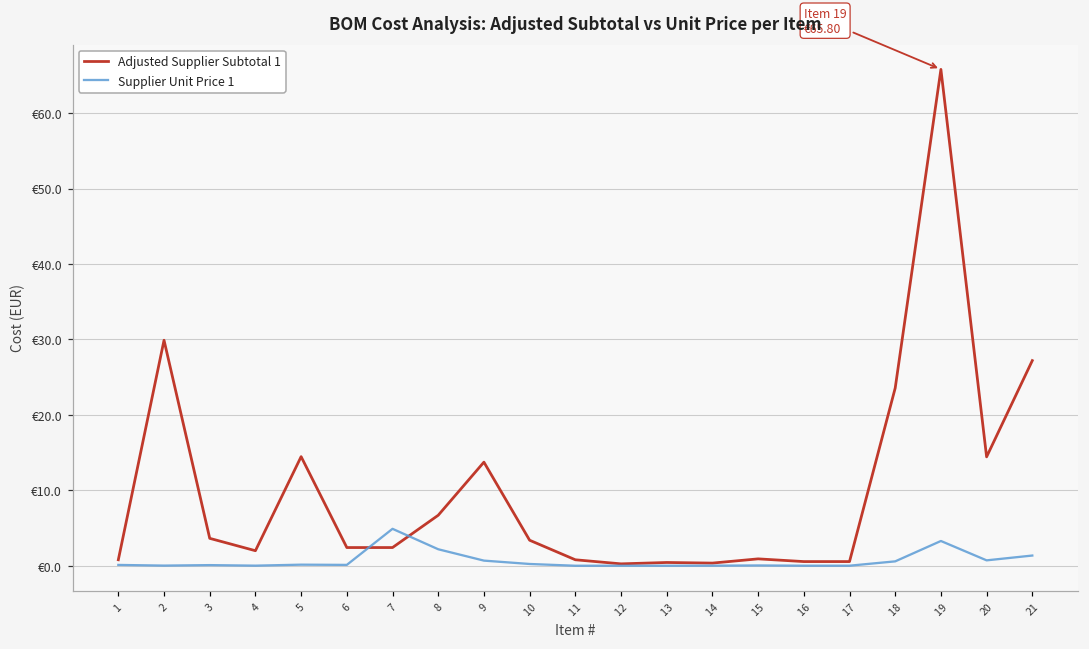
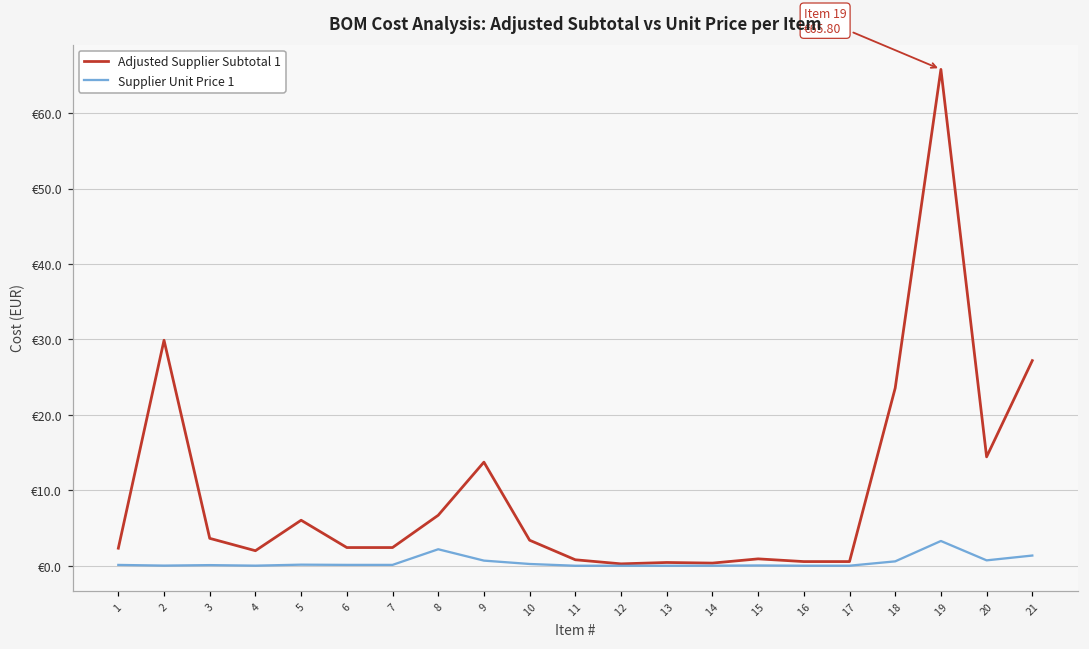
Adjusted Supplier Subtotal 1, 1: €1 -> €2
Adjusted Supplier Subtotal 1, 5: €14 -> €6
Supplier Unit Price 1, 7: €5 -> €0
